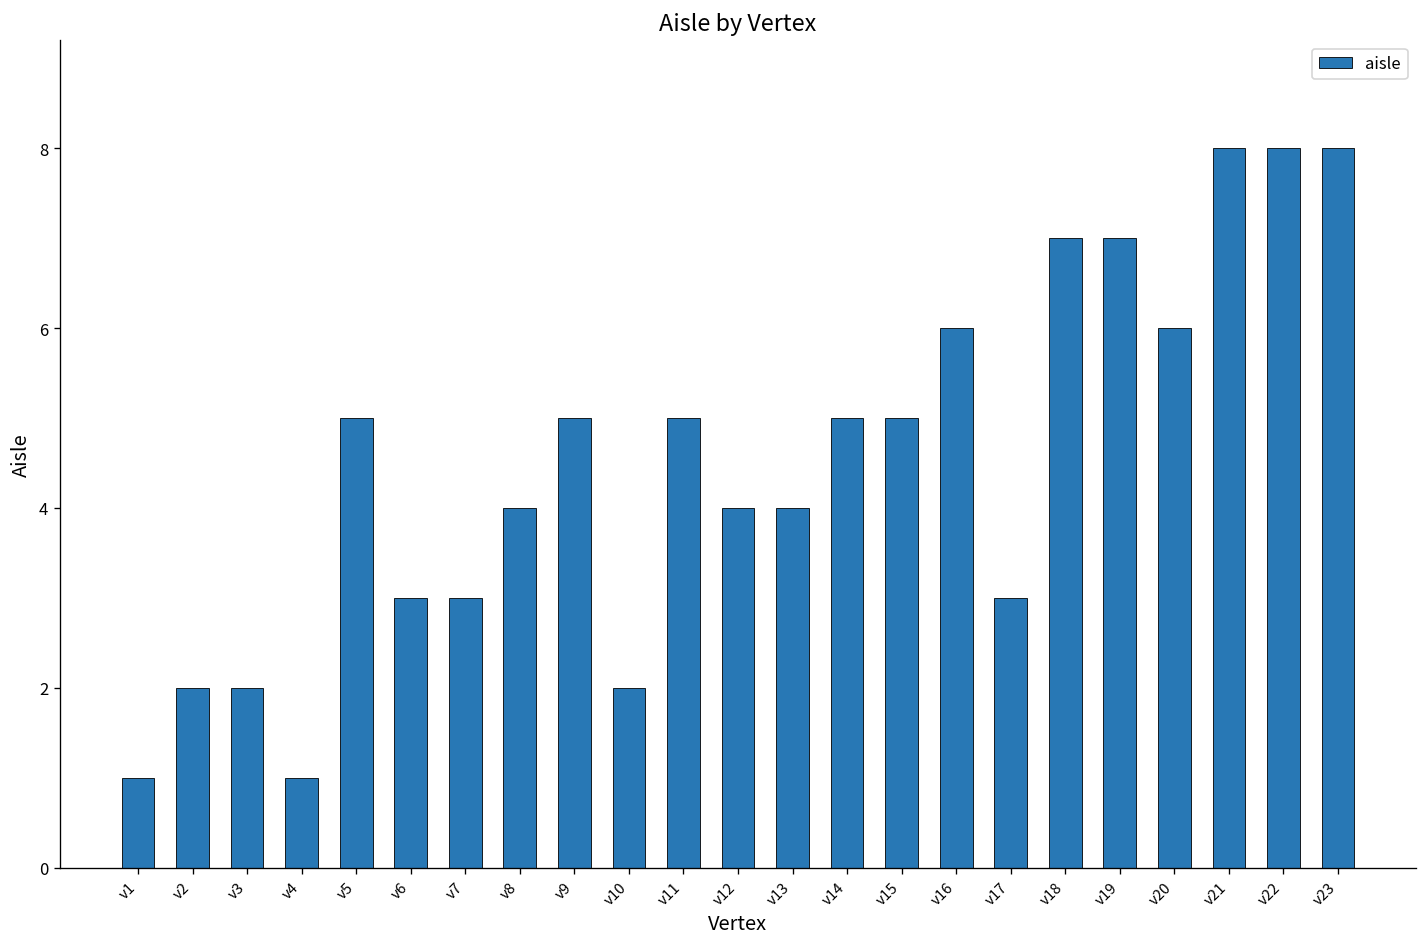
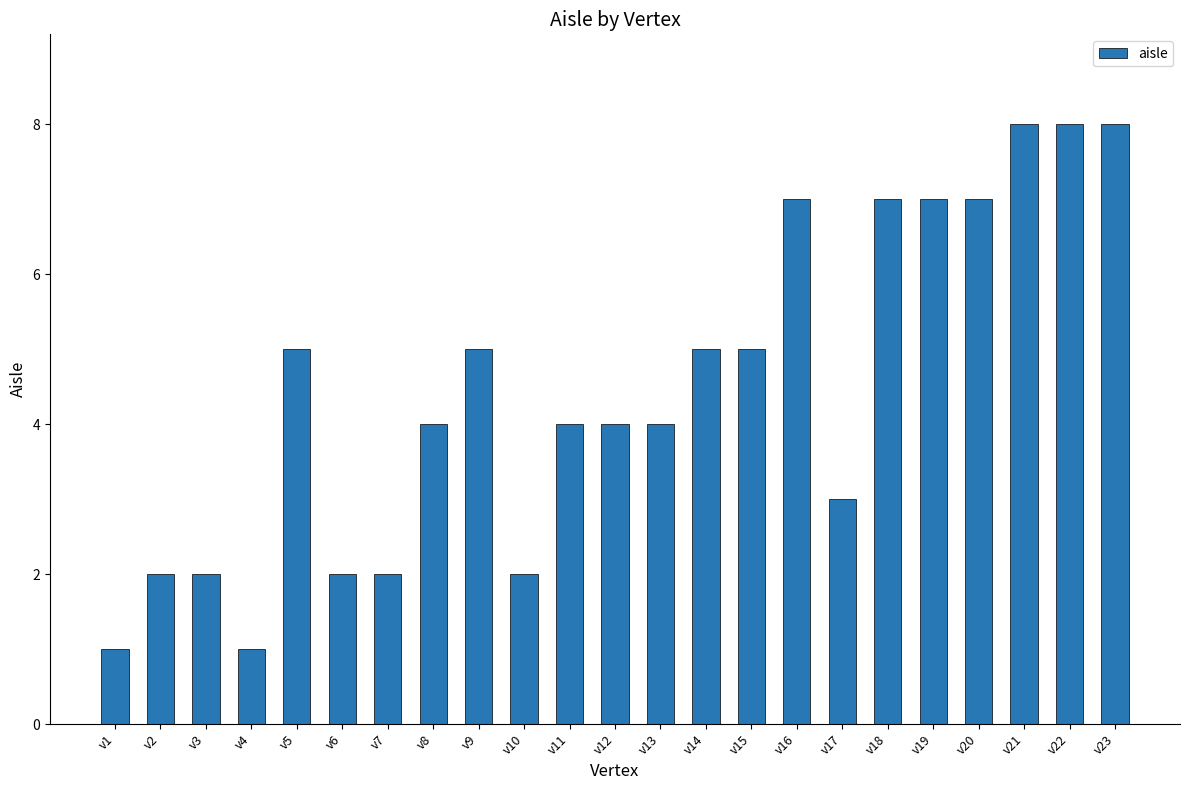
v6: 3 -> 2
v7: 3 -> 2
v11: 5 -> 4
v16: 6 -> 7
v20: 6 -> 7
